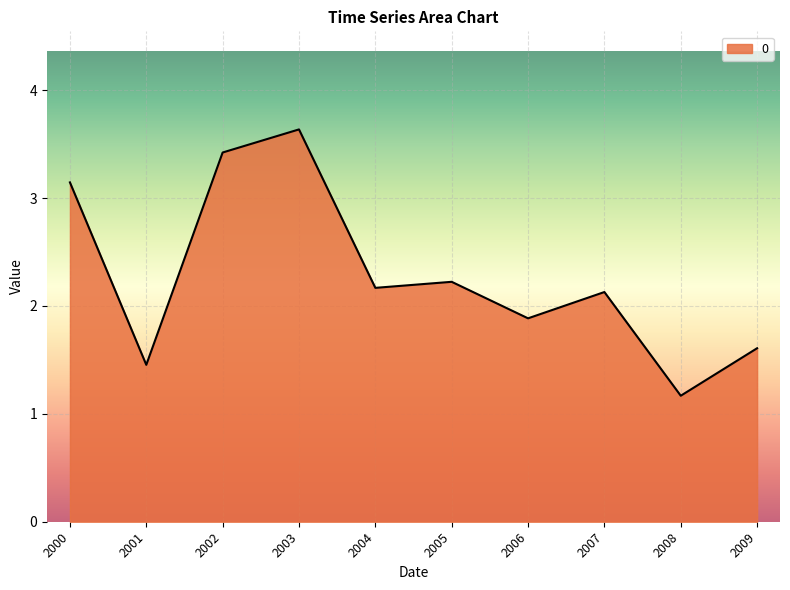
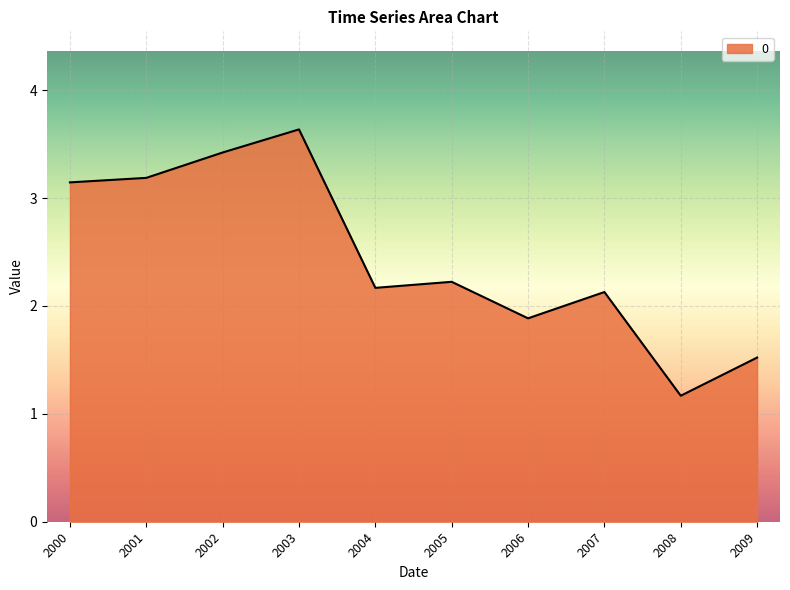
2001: 1.45 -> 3.19
2009: 1.61 -> 1.52
